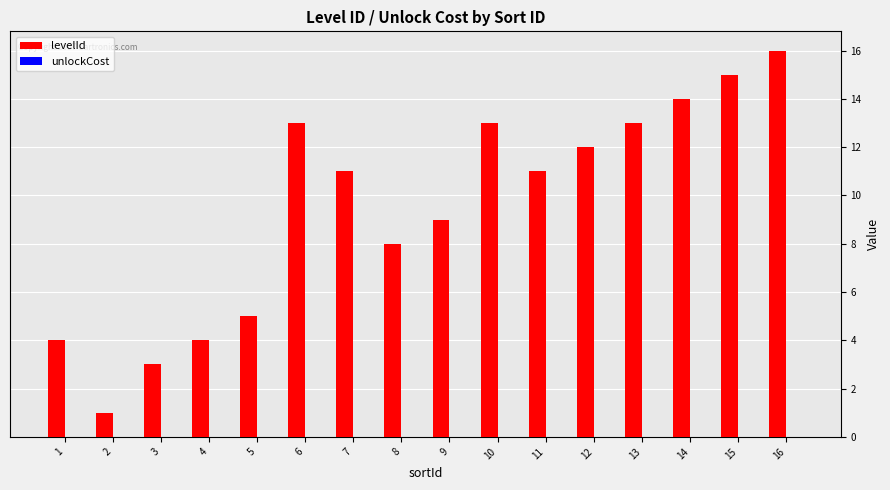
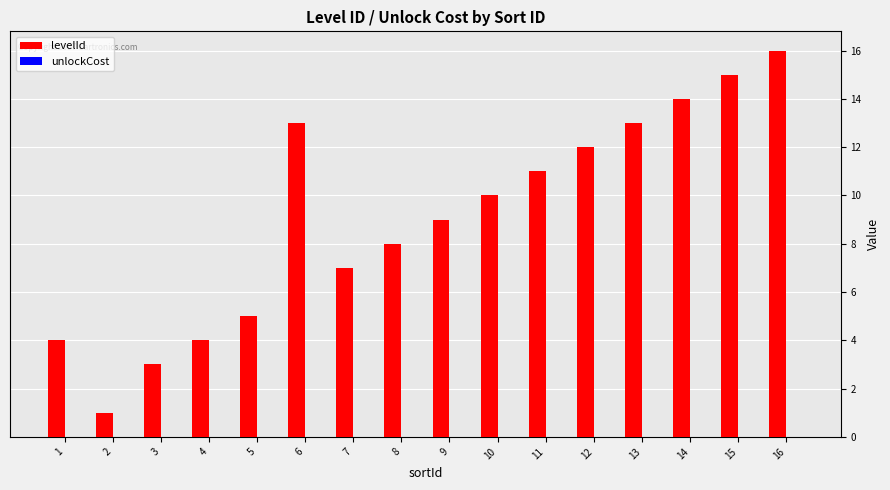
levelId, 7: 11 -> 7
levelId, 10: 13 -> 10
